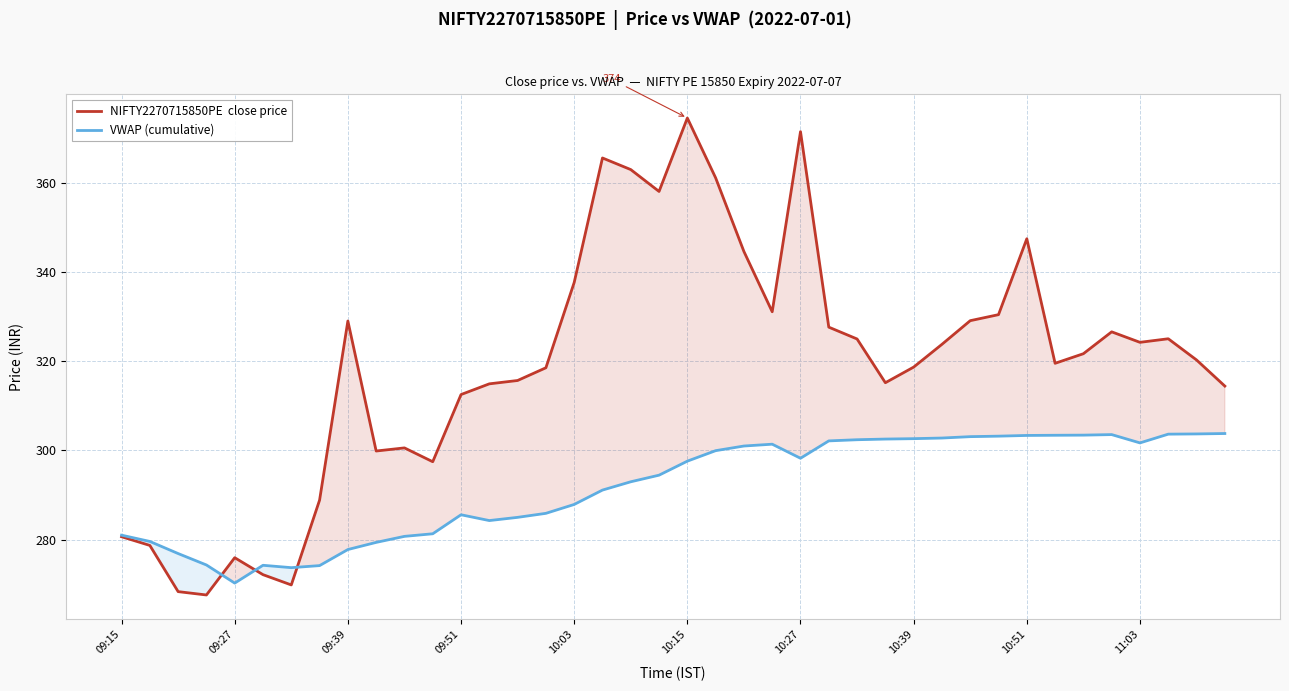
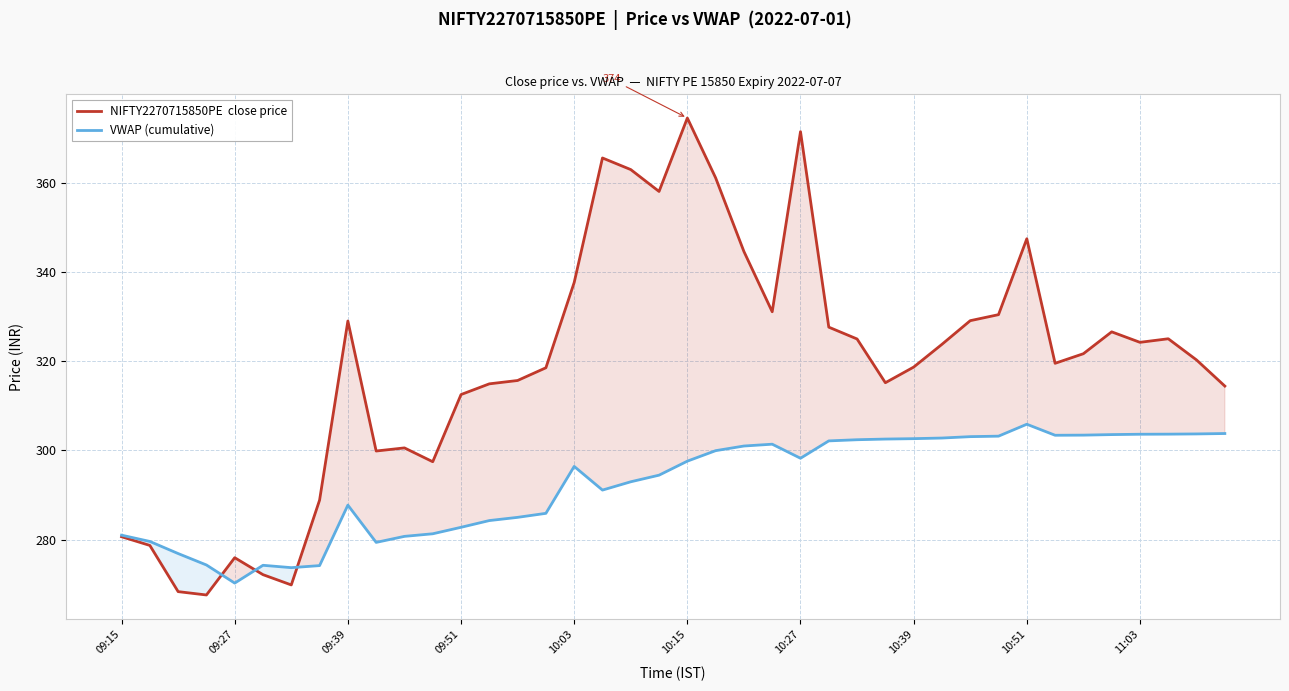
VWAP (cumulative), 09:39: 278 -> 288
VWAP (cumulative), 09:51: 286 -> 283
VWAP (cumulative), 10:03: 288 -> 296
VWAP (cumulative), 10:51: 303 -> 306
VWAP (cumulative), 11:03: 302 -> 304
